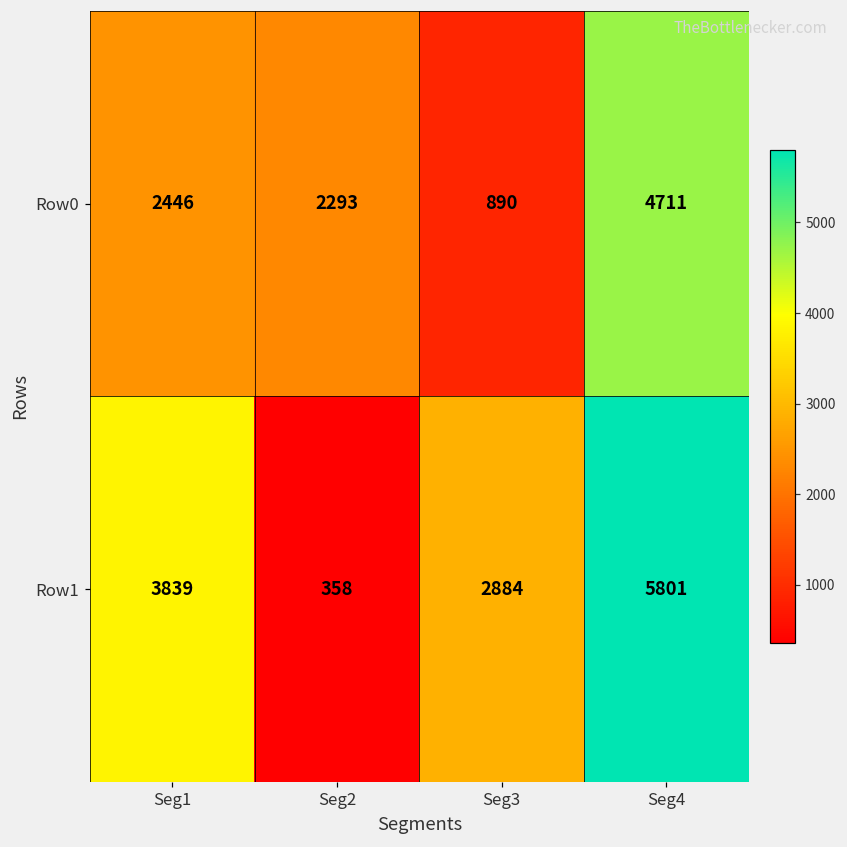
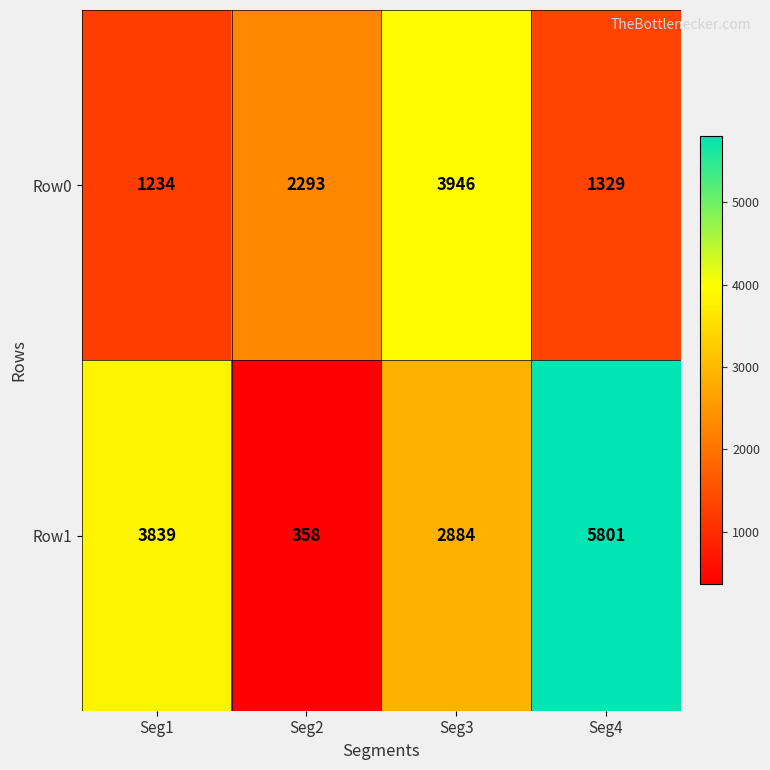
Row0, Seg1: 2446 -> 1234
Row0, Seg3: 890 -> 3946
Row0, Seg4: 4711 -> 1329
